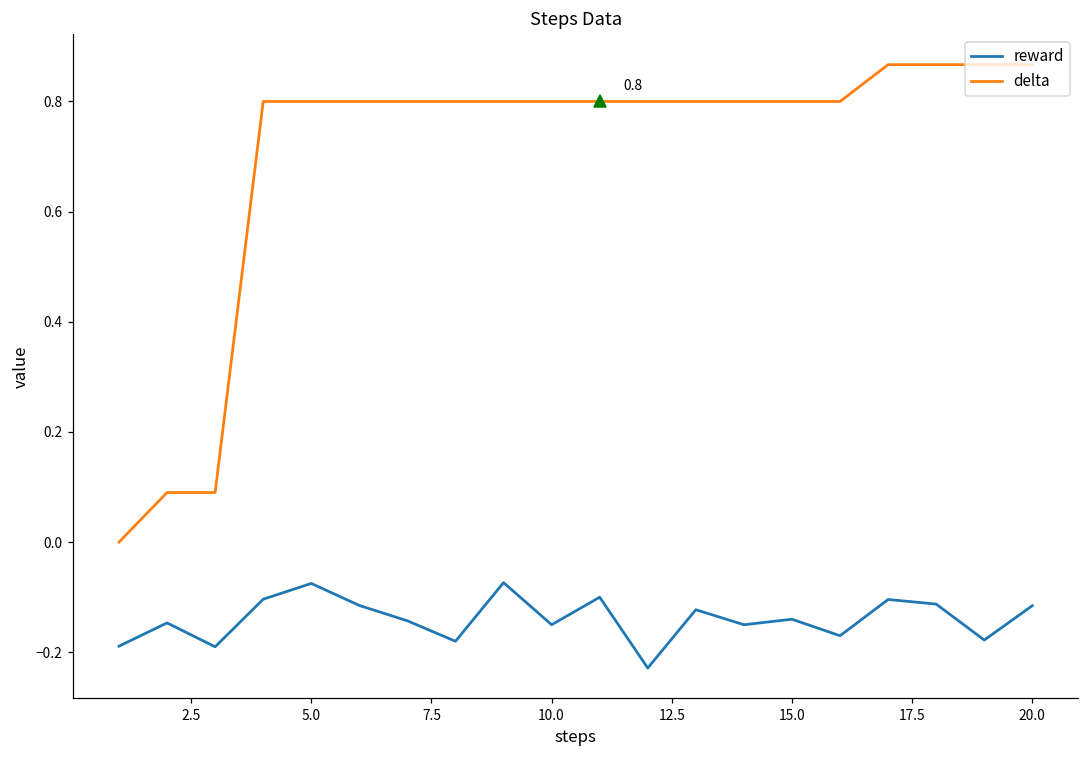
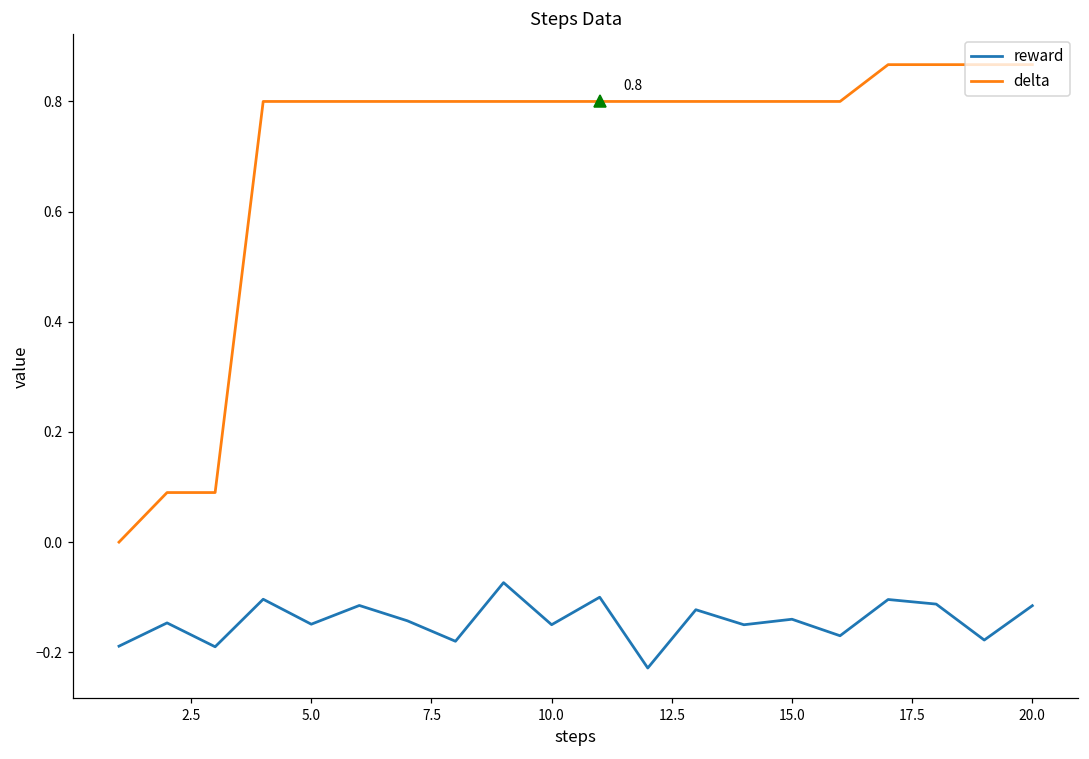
reward, 5.0: -0.08 -> -0.15
